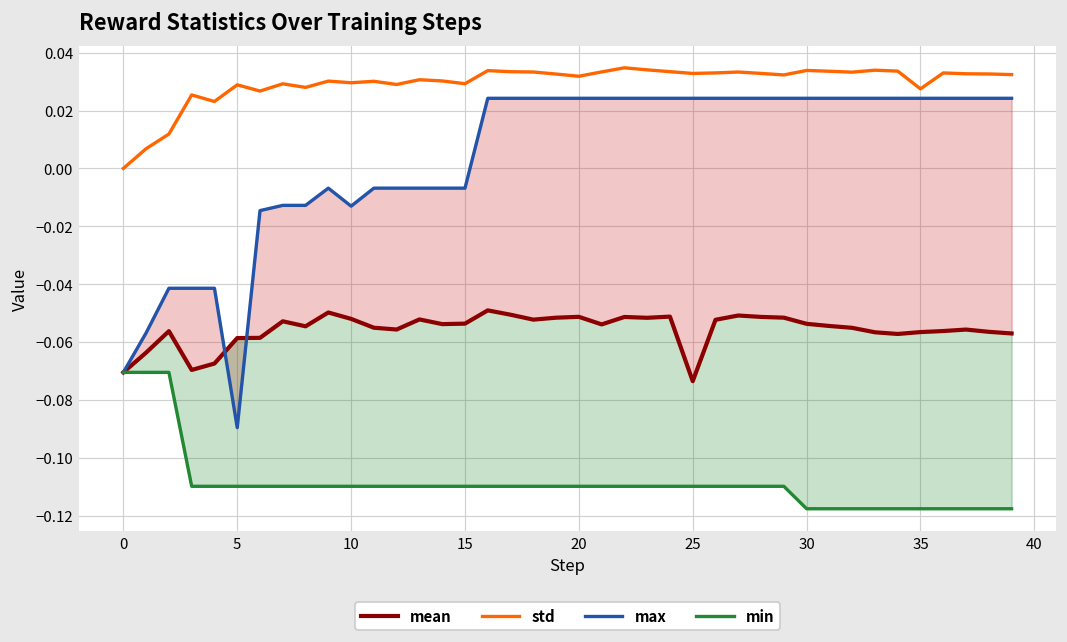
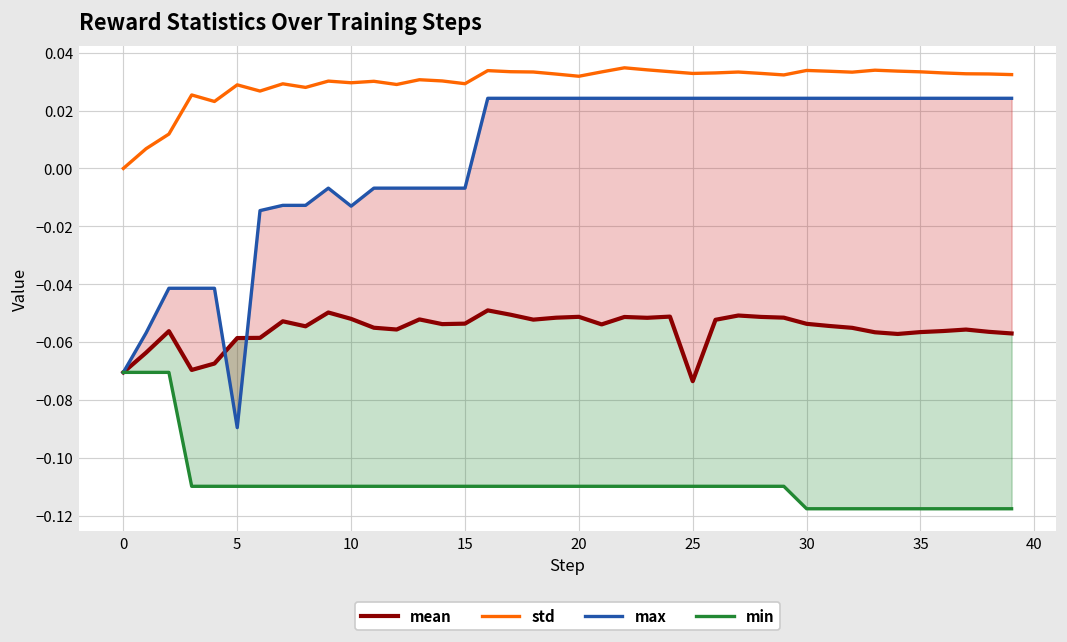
std, 35: 0.027 -> 0.033
